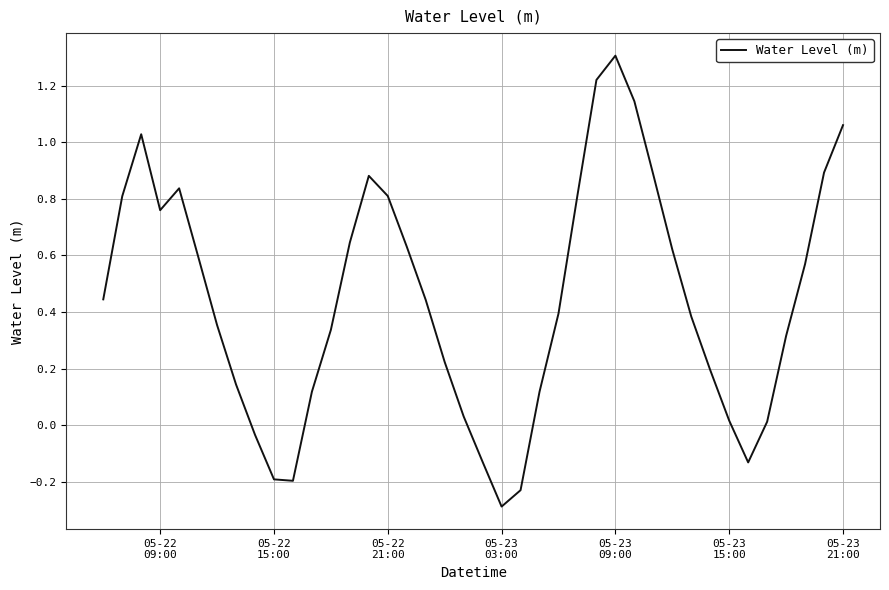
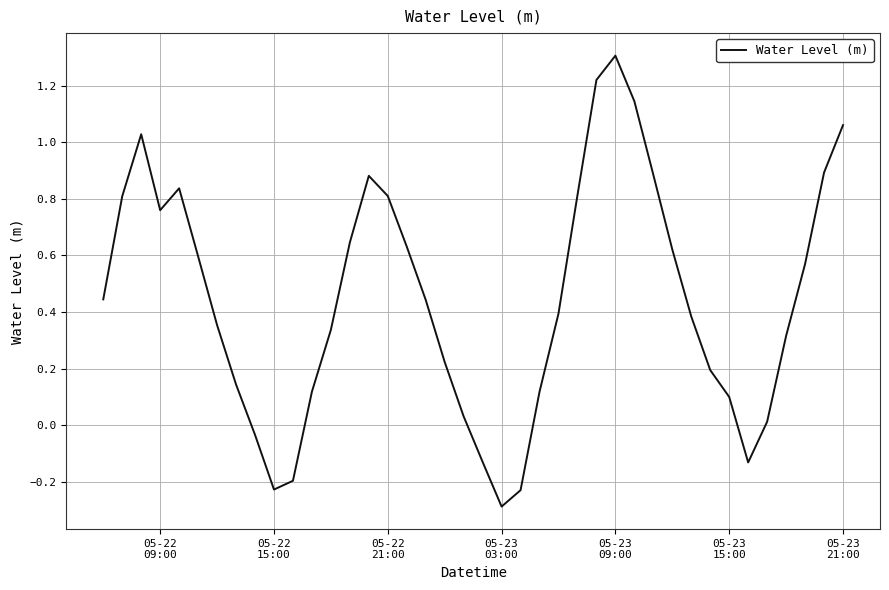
05-22 15:00: -0.19 -> -0.23
05-23 15:00: 0.02 -> 0.10
